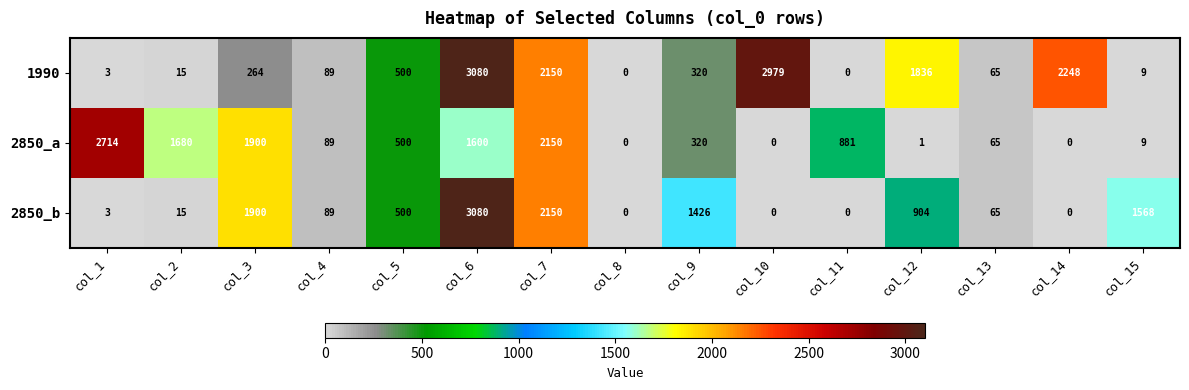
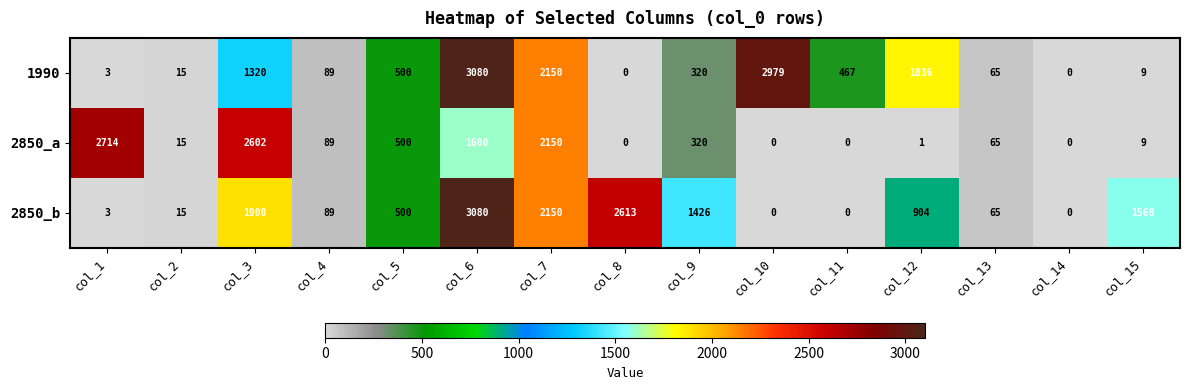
1990, col_3: 264 -> 1320
1990, col_11: 0 -> 467
1990, col_14: 2248 -> 0
2850_a, col_2: 1680 -> 15
2850_a, col_3: 1900 -> 2602
2850_a, col_11: 881 -> 0
2850_b, col_8: 0 -> 2613
